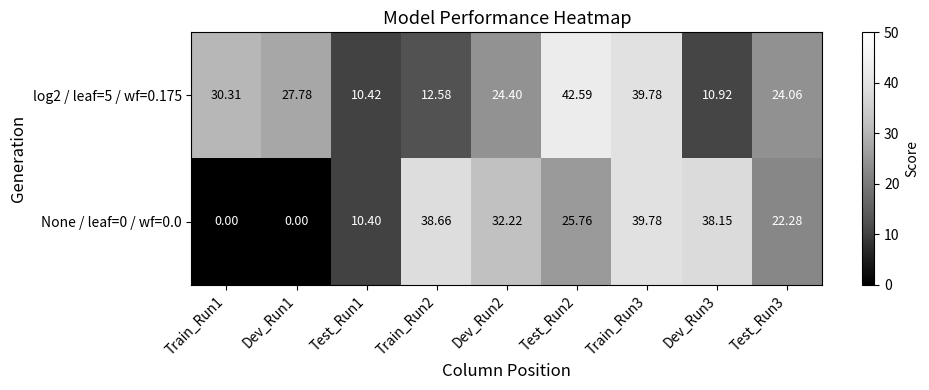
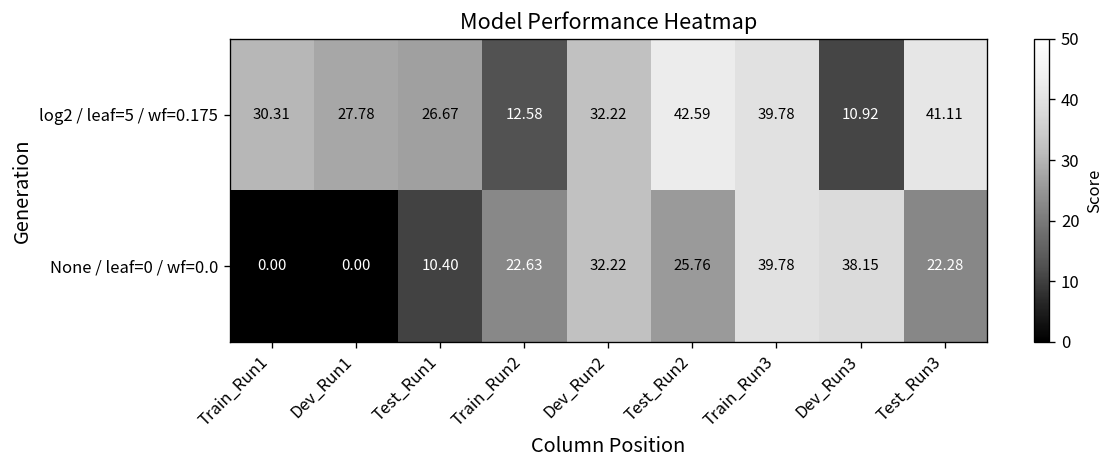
log2 / leaf=5 / wf=0.175, Test_Run1: 10.42 -> 26.67
log2 / leaf=5 / wf=0.175, Dev_Run2: 24.40 -> 32.22
log2 / leaf=5 / wf=0.175, Test_Run3: 24.06 -> 41.11
None / leaf=0 / wf=0.0, Train_Run2: 38.66 -> 22.63
